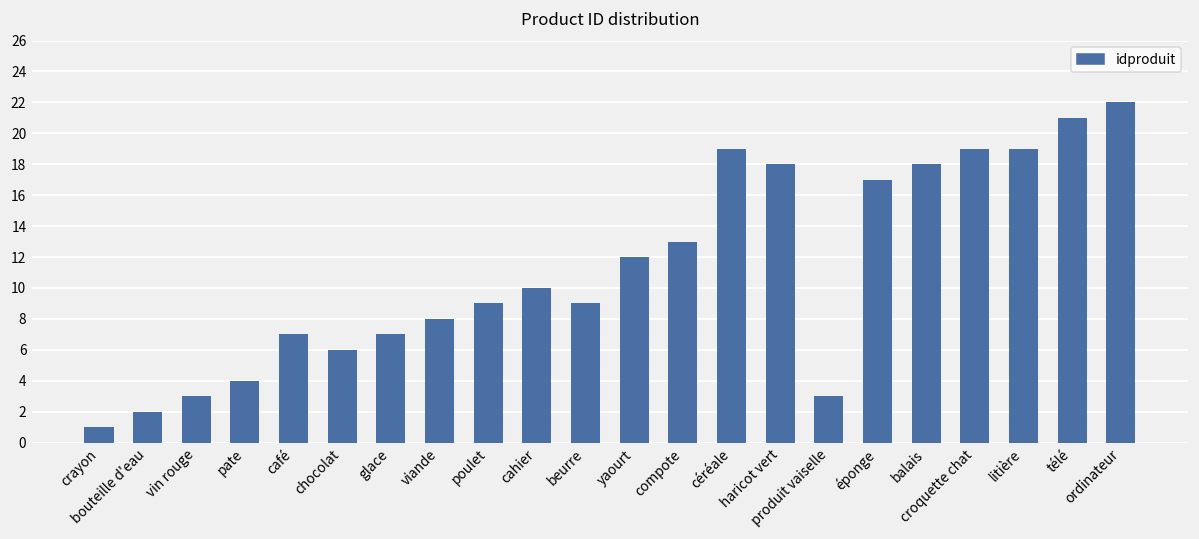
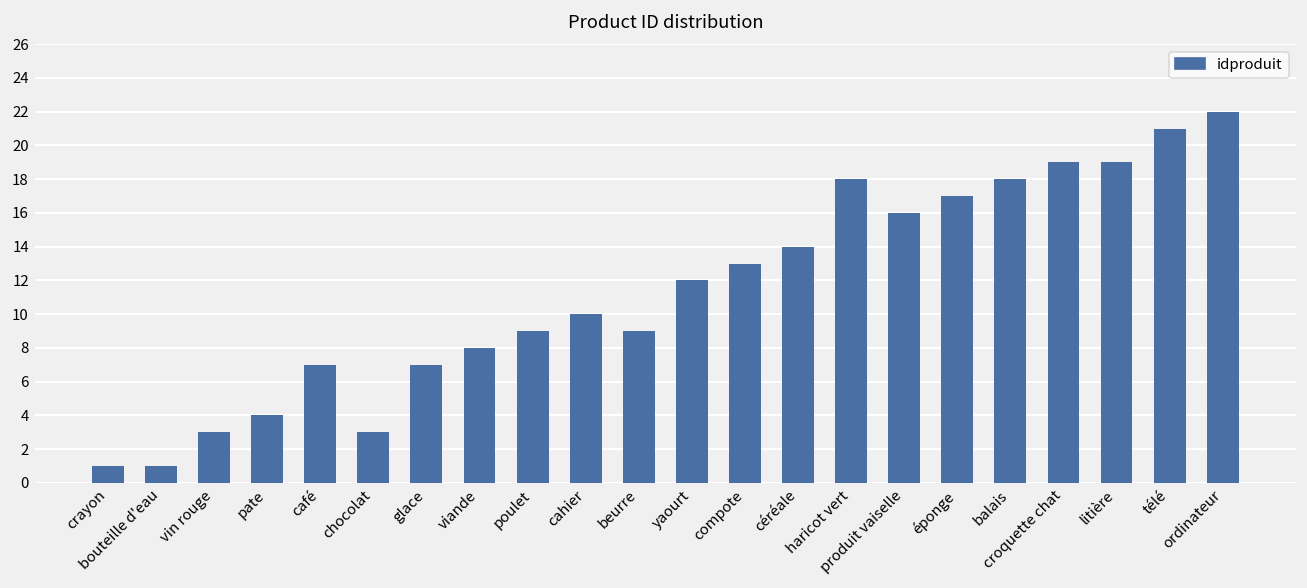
bouteille d'eau: 2 -> 1
chocolat: 6 -> 3
céréale: 19 -> 14
produit vaiselle: 3 -> 16
